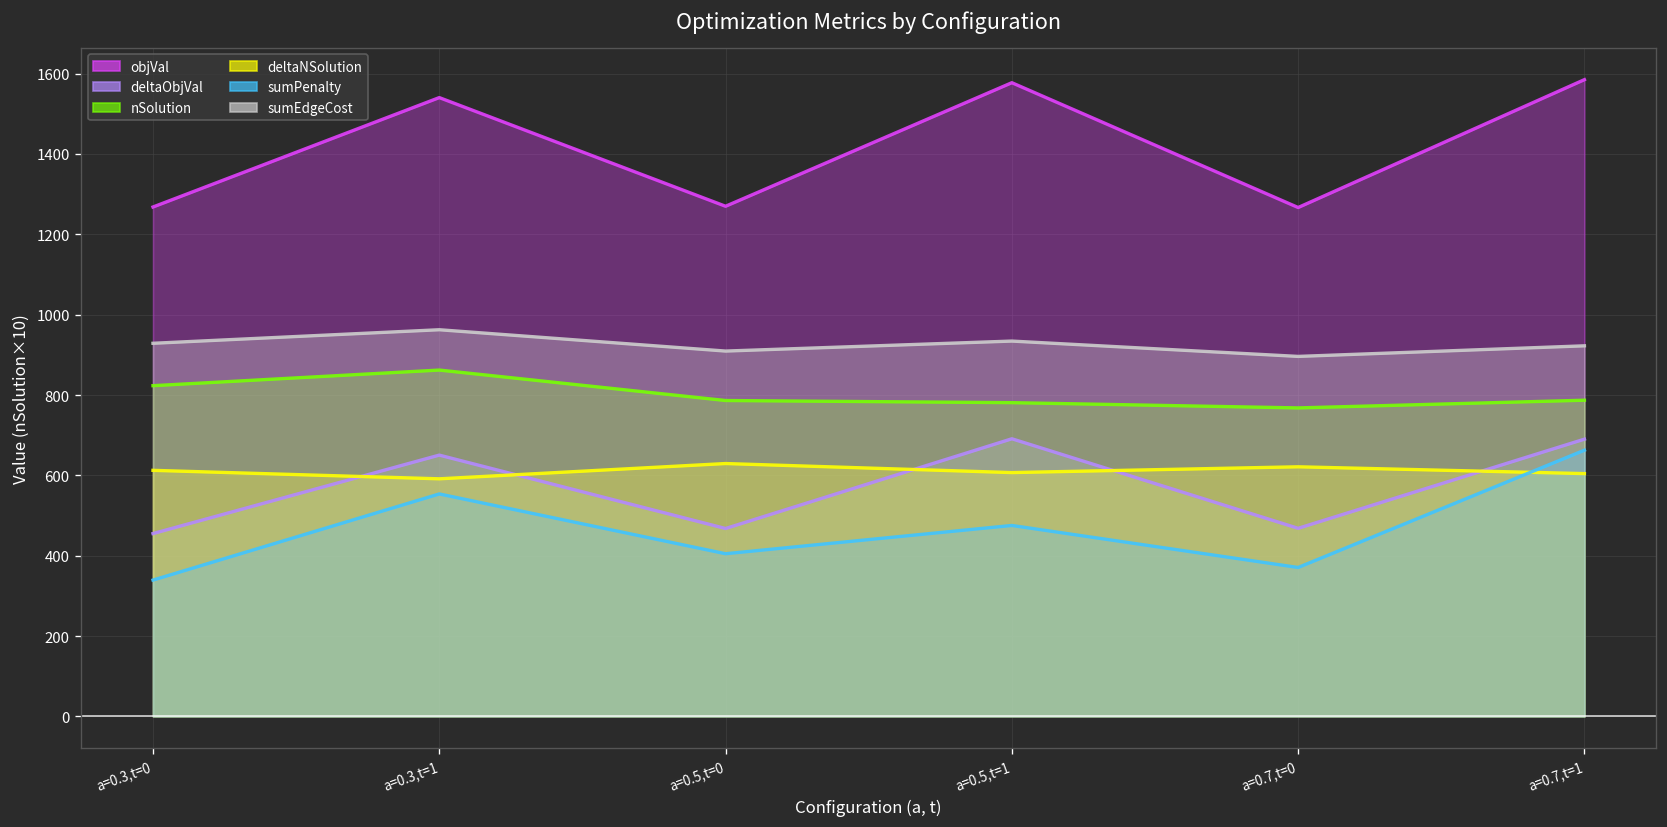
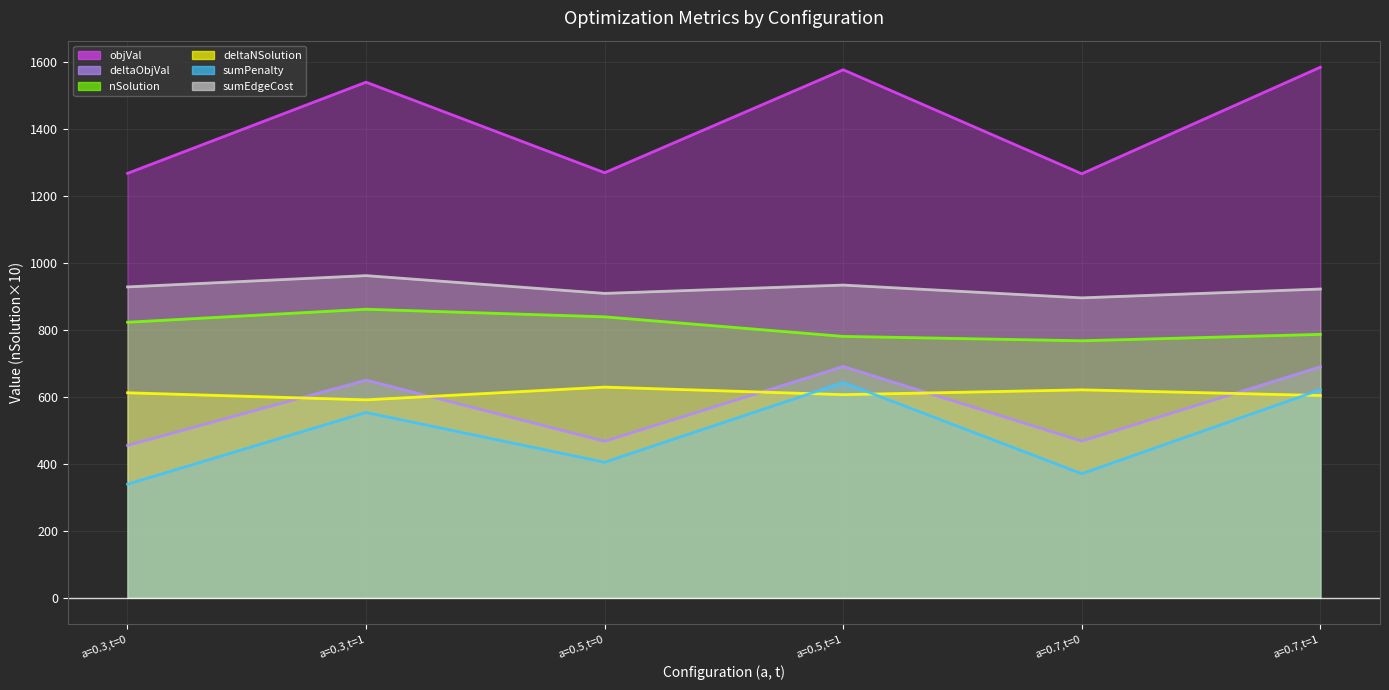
nSolution, a=0.5,t=0: 790 -> 840
sumPenalty, a=0.5,t=1: 480 -> 640
sumPenalty, a=0.7,t=1: 660 -> 620
